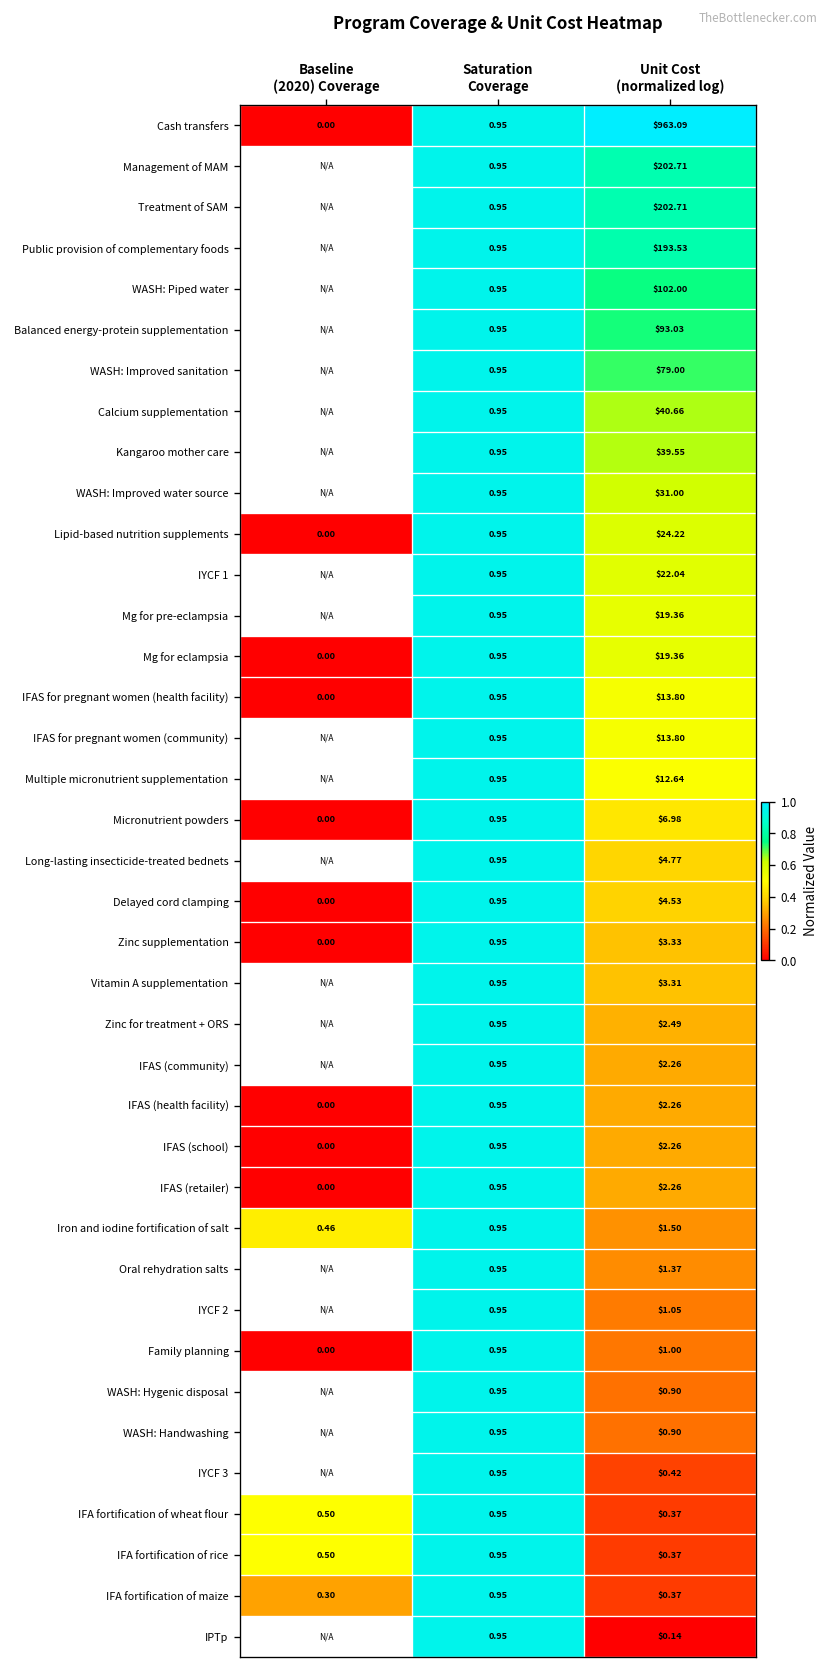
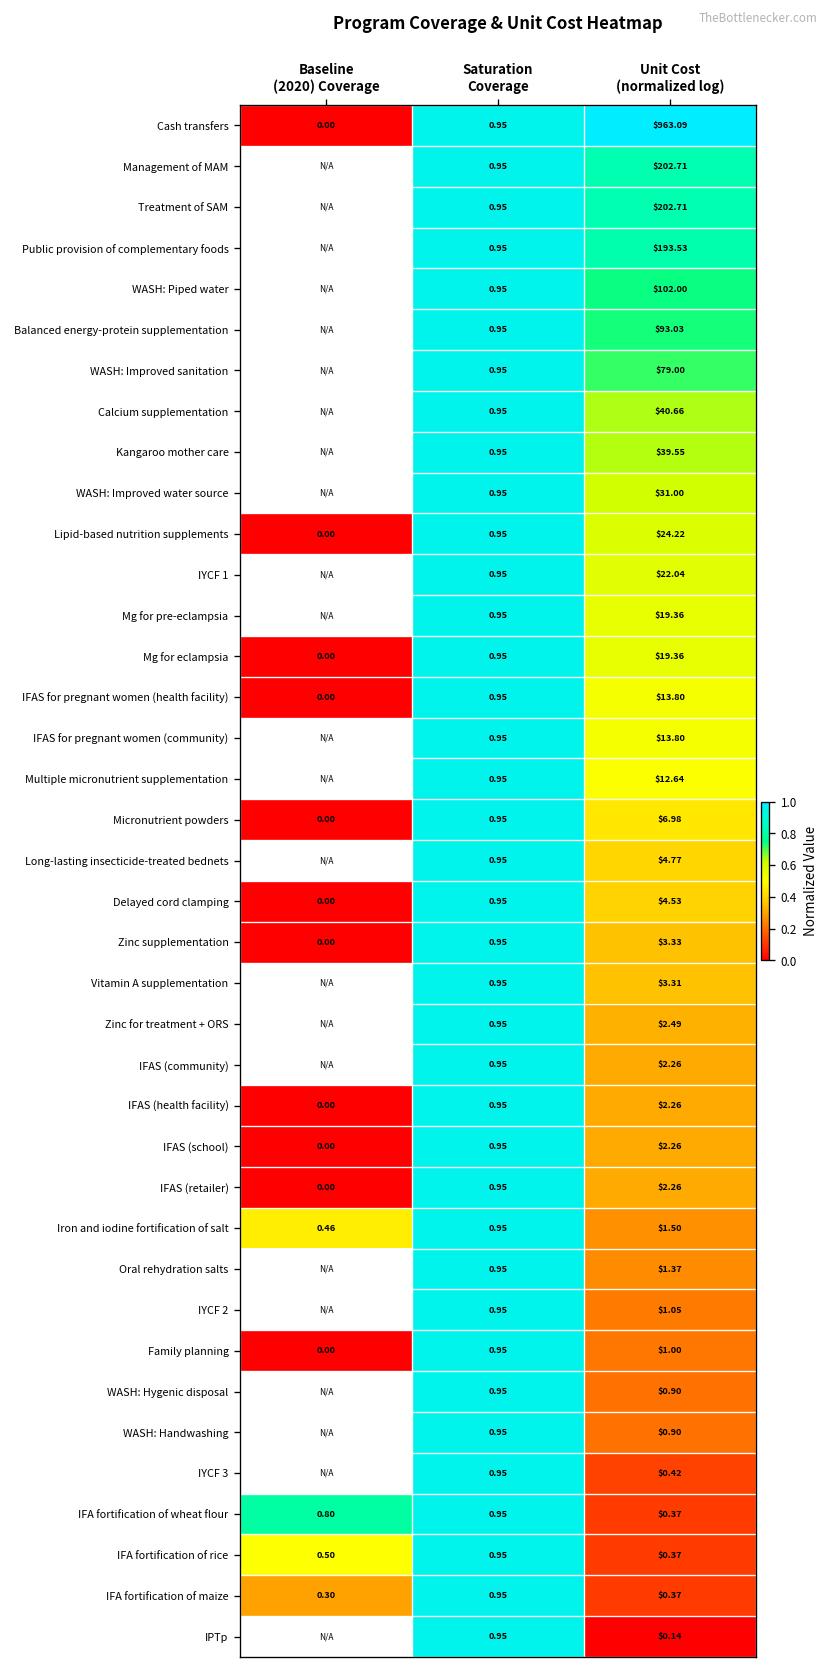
IFA fortification of wheat flour, Baseline (2020) Coverage: 0.50 -> 0.80
